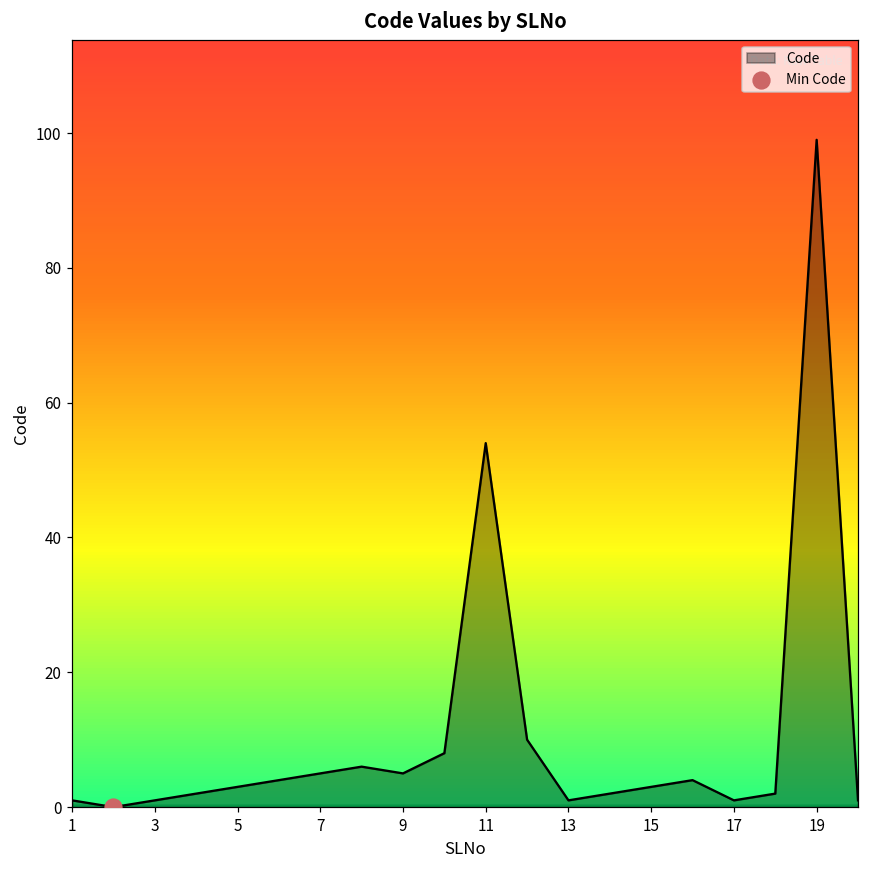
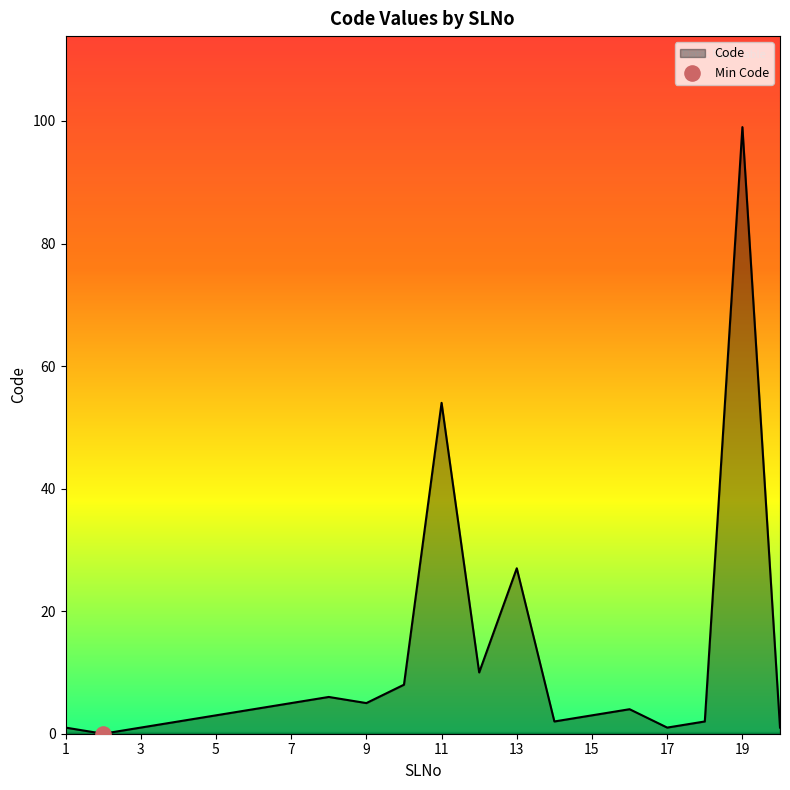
Code, 13: 1 -> 27
